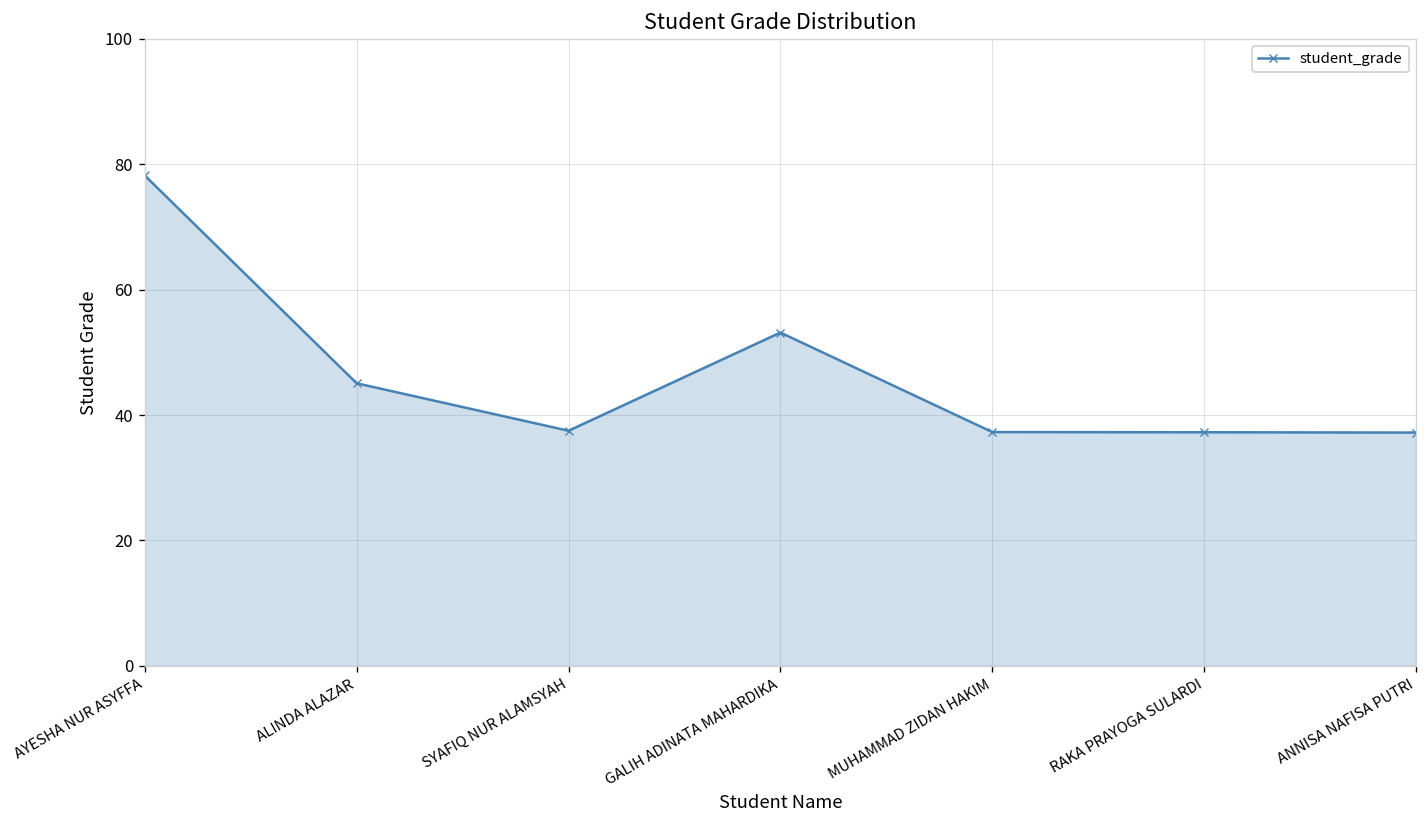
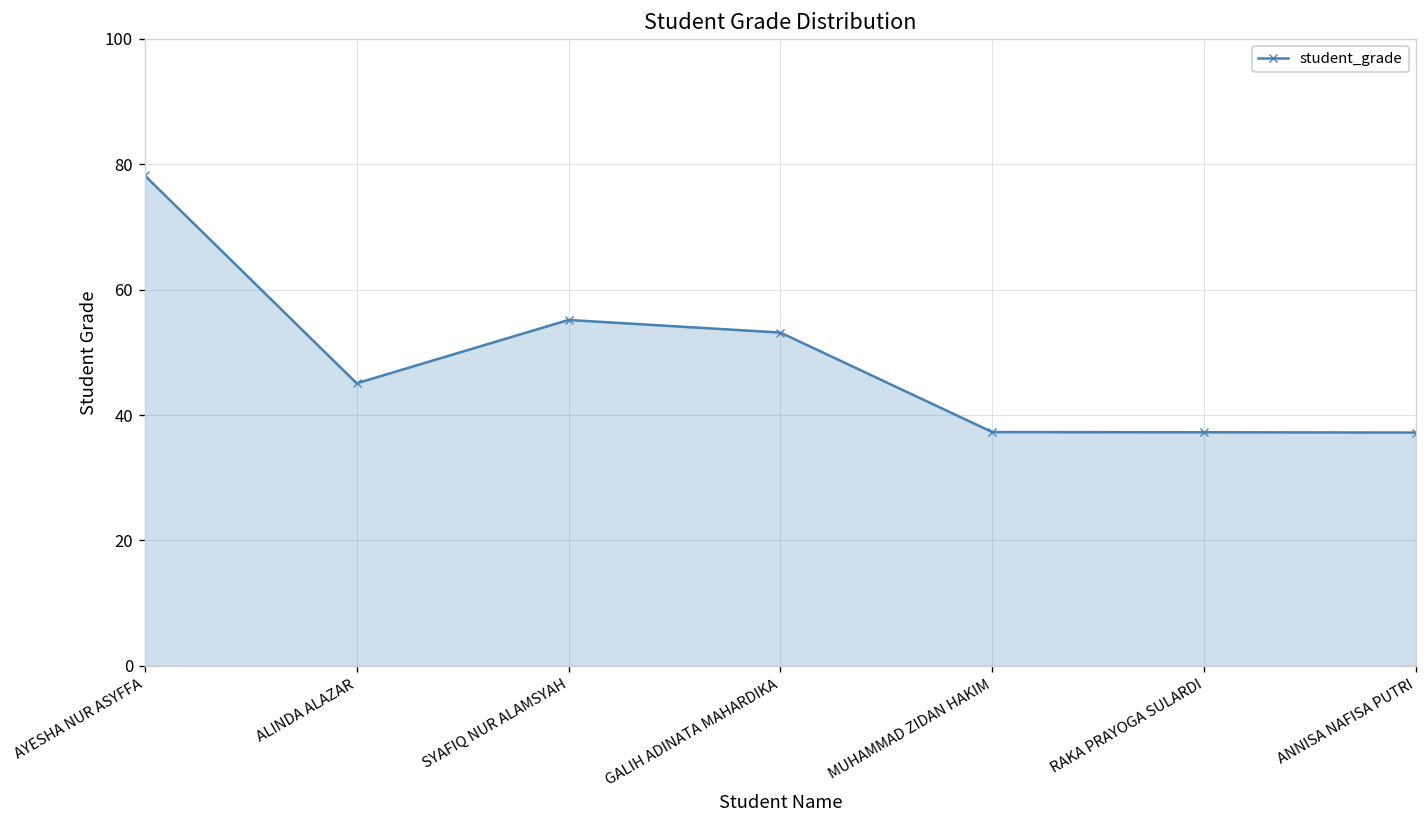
SYAFIQ NUR ALAMSYAH: 37 -> 55
